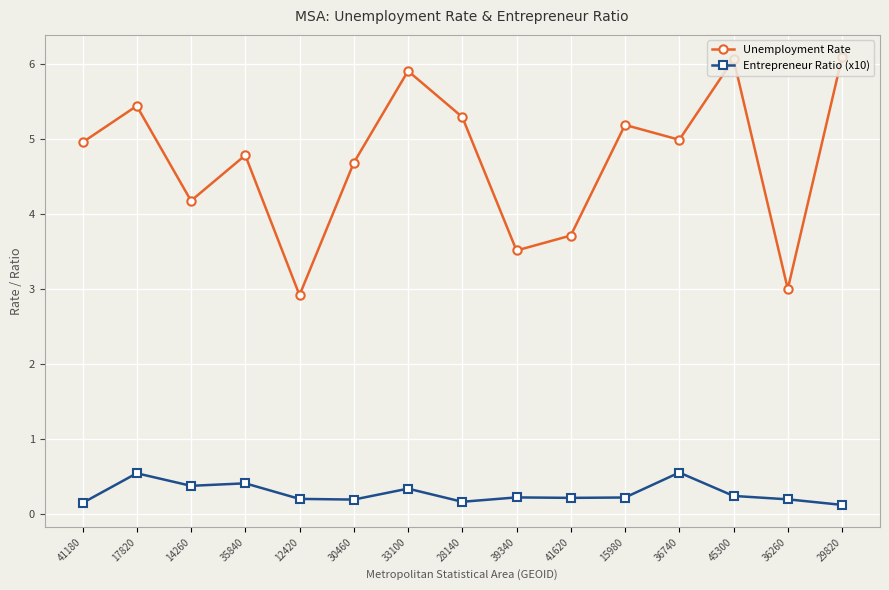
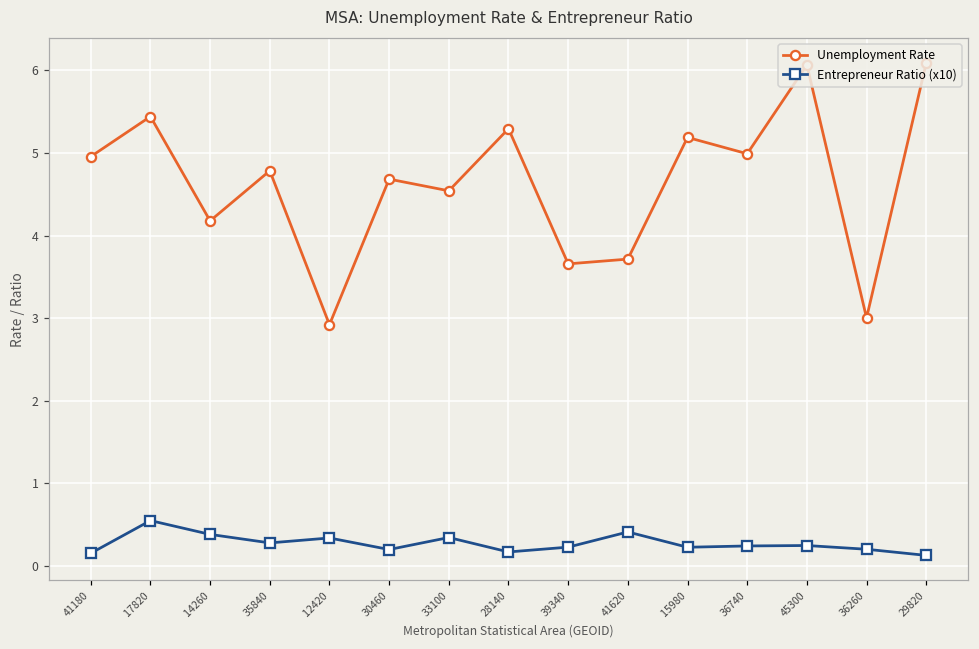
Entrepreneur Ratio (x10), 35840: 0.4 -> 0.3
Entrepreneur Ratio (x10), 12420: 0.2 -> 0.3
Unemployment Rate, 33100: 5.9 -> 4.5
Unemployment Rate, 39340: 3.5 -> 3.7
Entrepreneur Ratio (x10), 41620: 0.2 -> 0.4
Entrepreneur Ratio (x10), 36740: 0.6 -> 0.2
